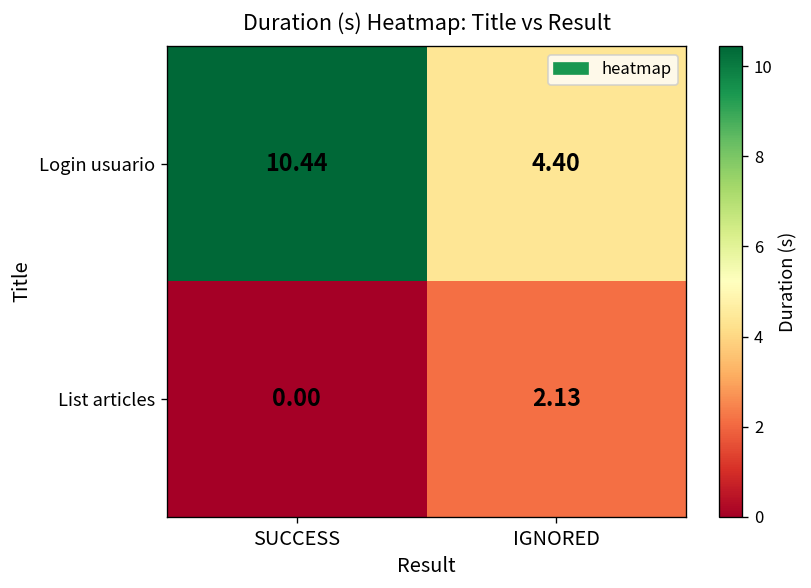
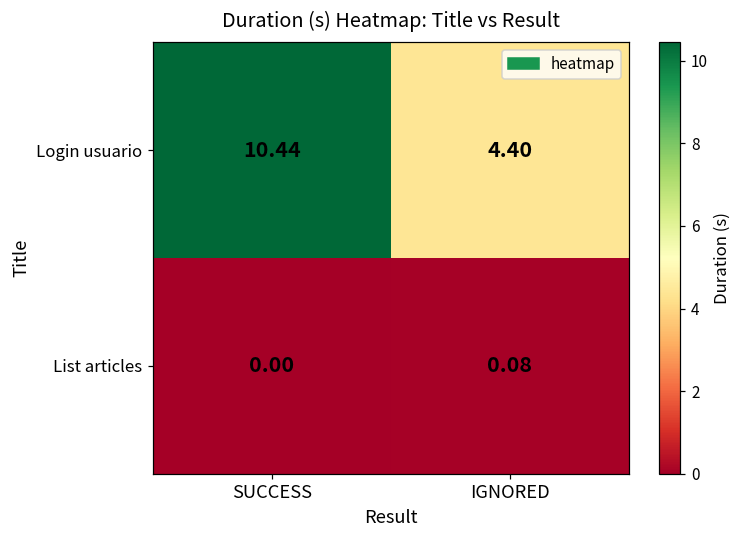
List articles, IGNORED: 2.13 -> 0.08
